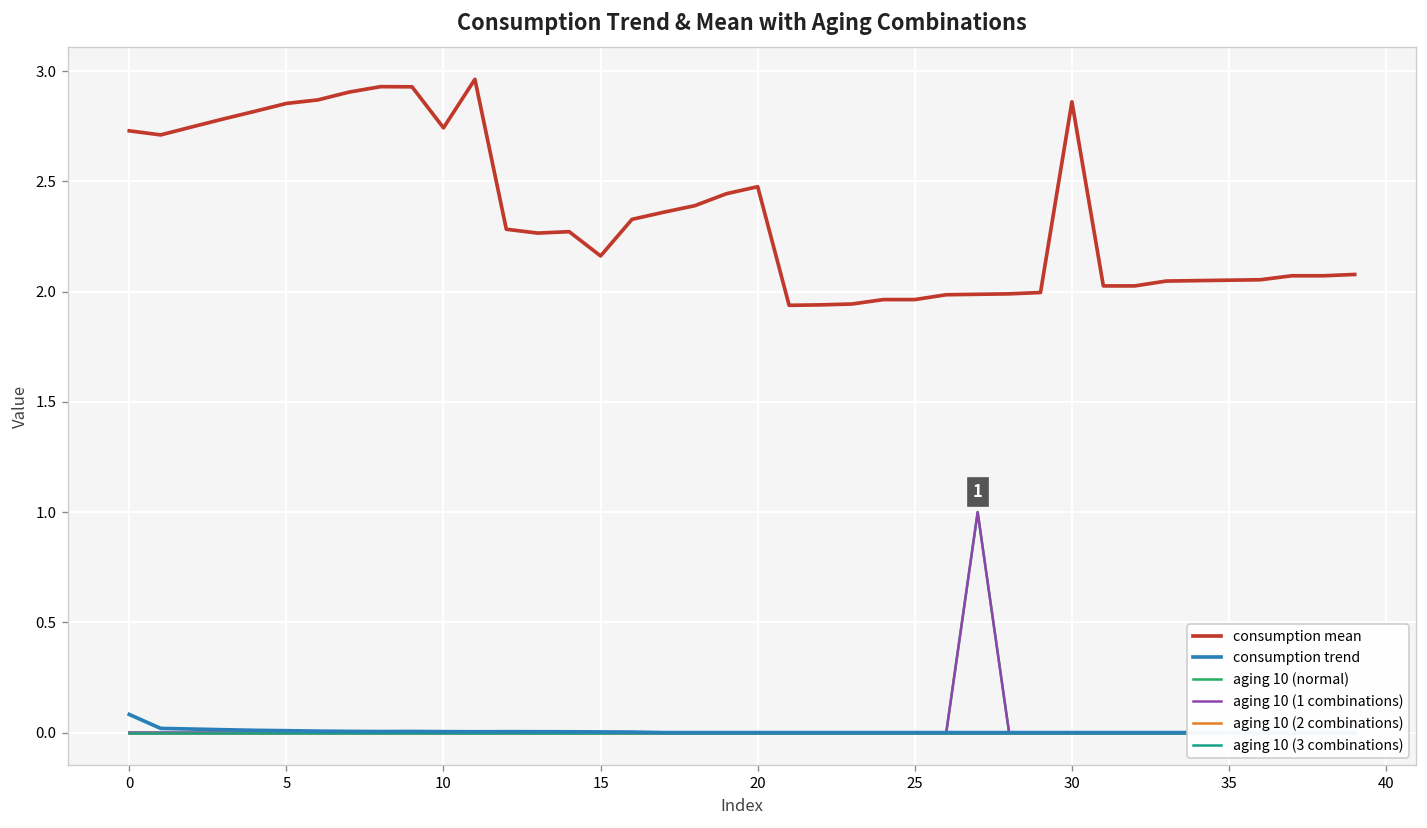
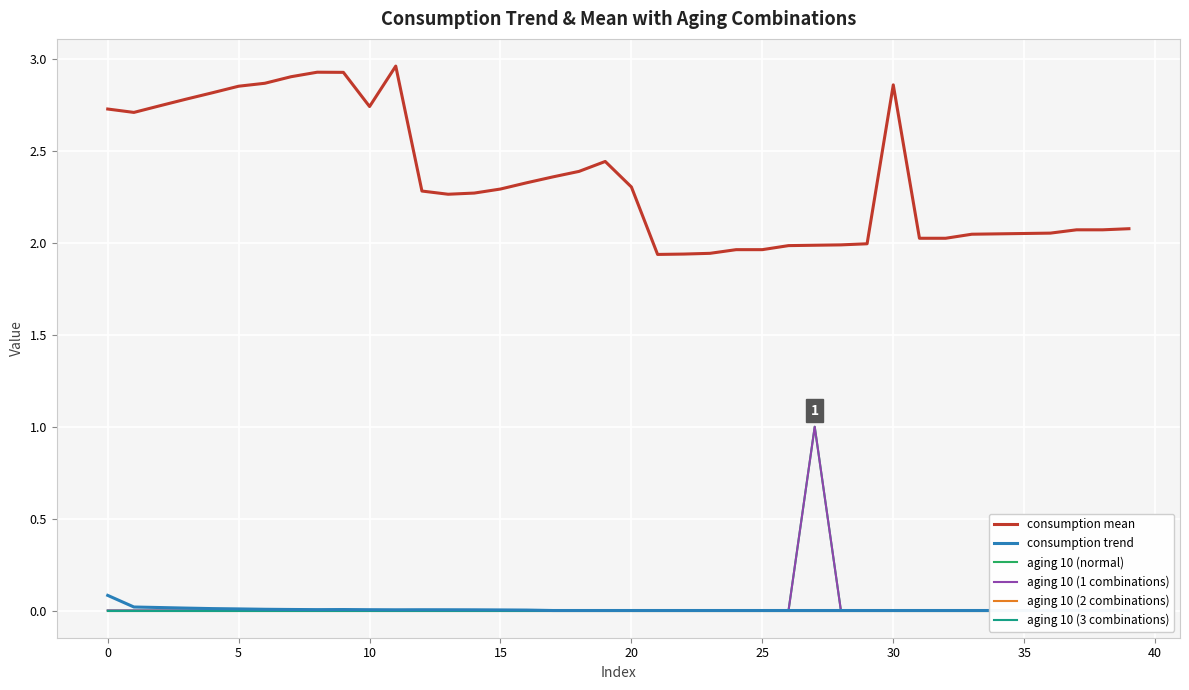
consumption mean, 15: 2.16 -> 2.29
consumption mean, 20: 2.48 -> 2.31
